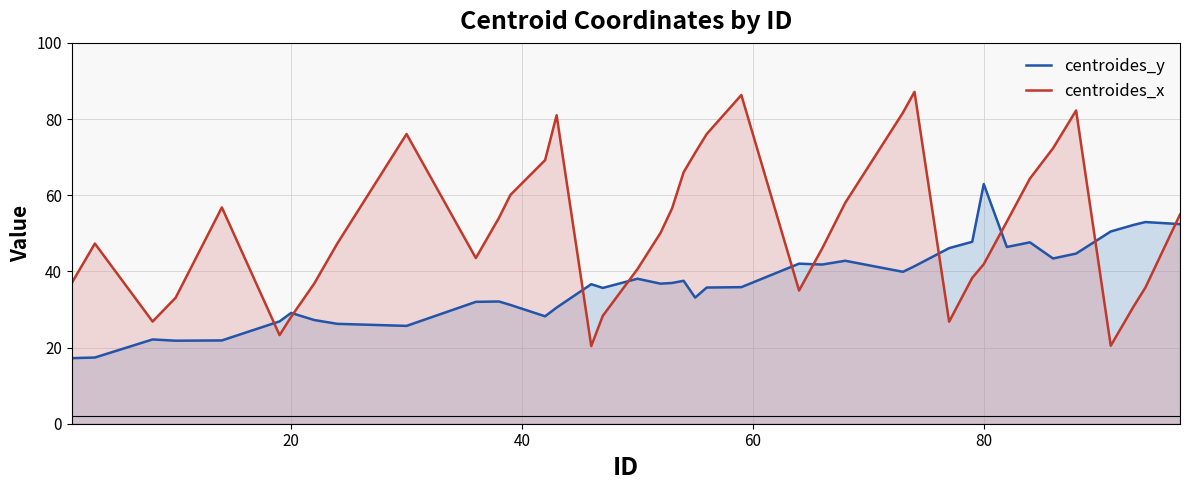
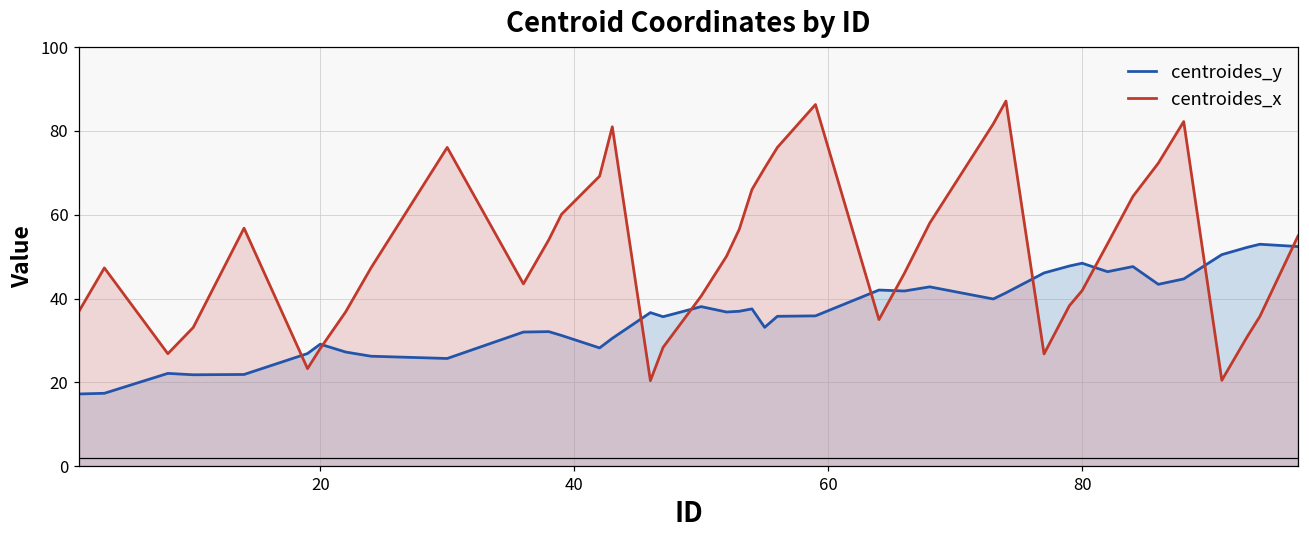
centroides_y, 80: 63 -> 48
